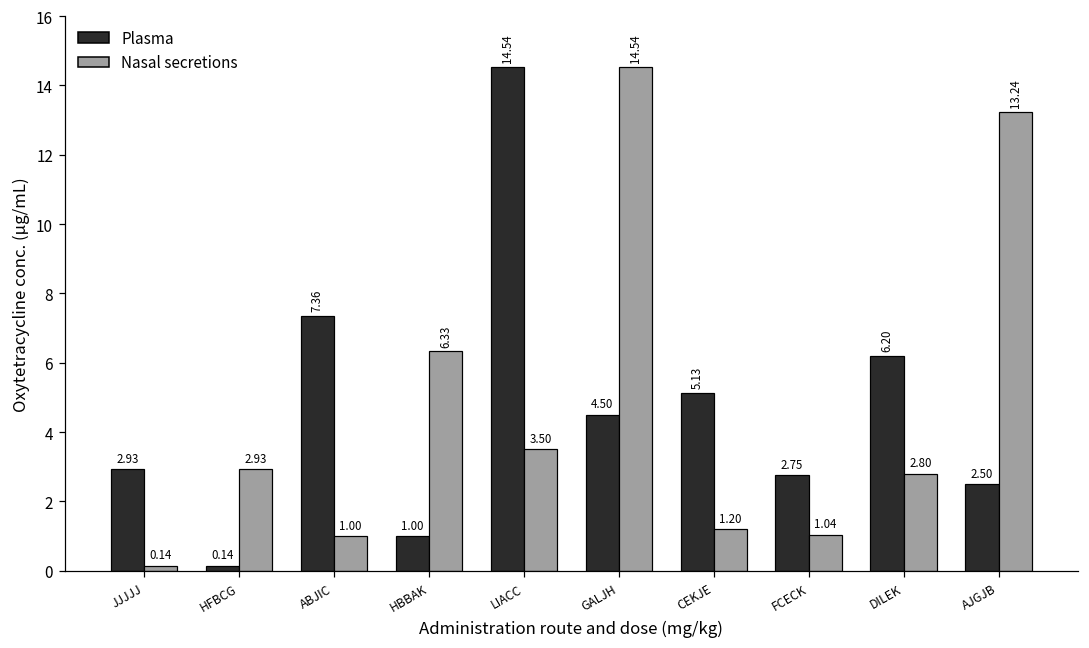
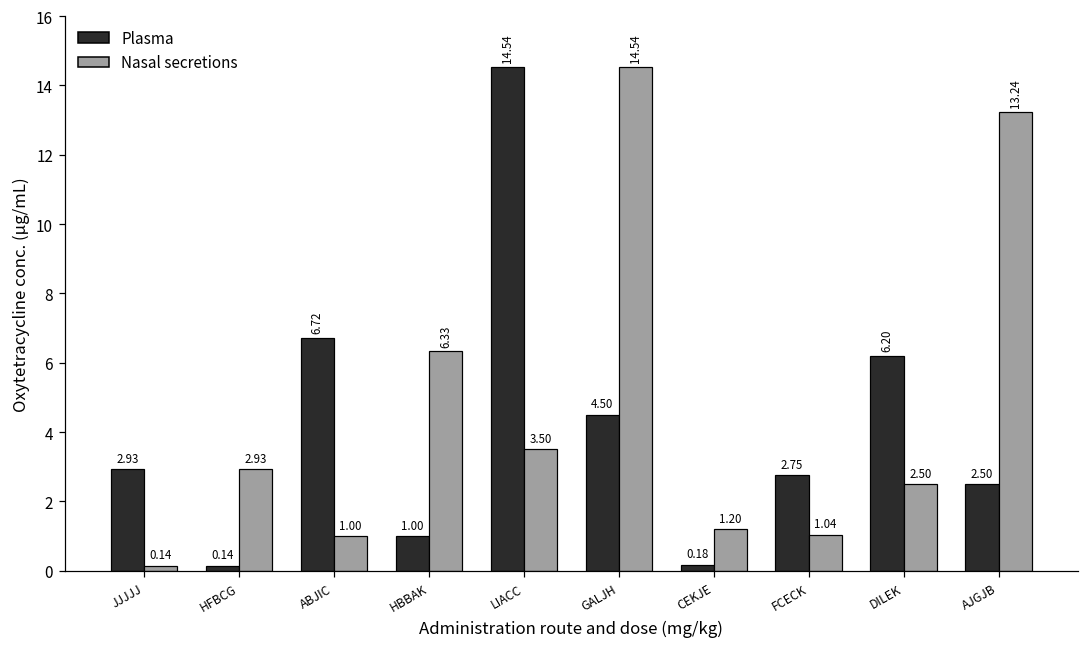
Plasma, ABJIC: 7.36 -> 6.72
Plasma, CEKJE: 5.13 -> 0.18
Nasal secretions, DILEK: 2.80 -> 2.50
